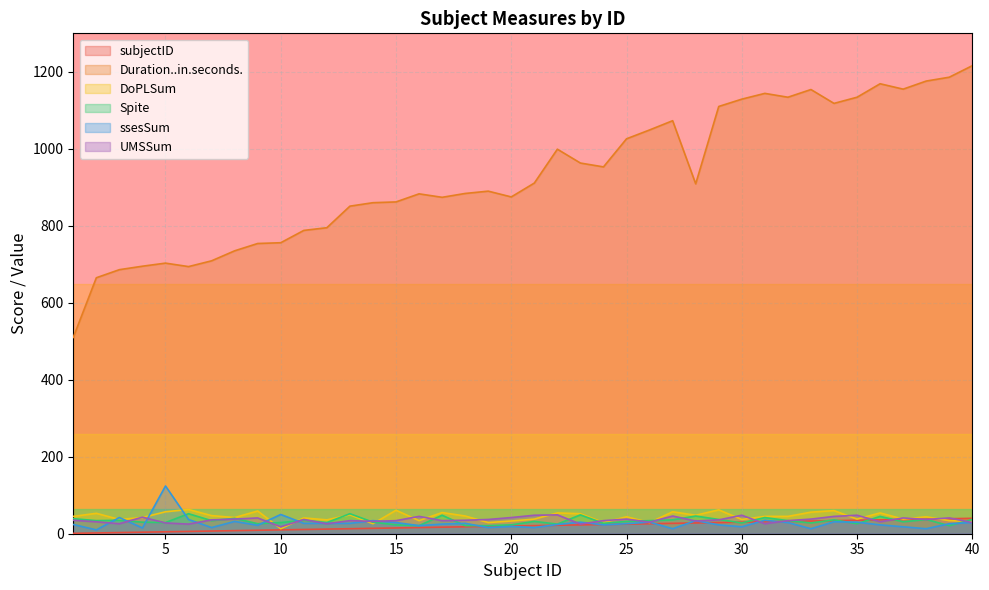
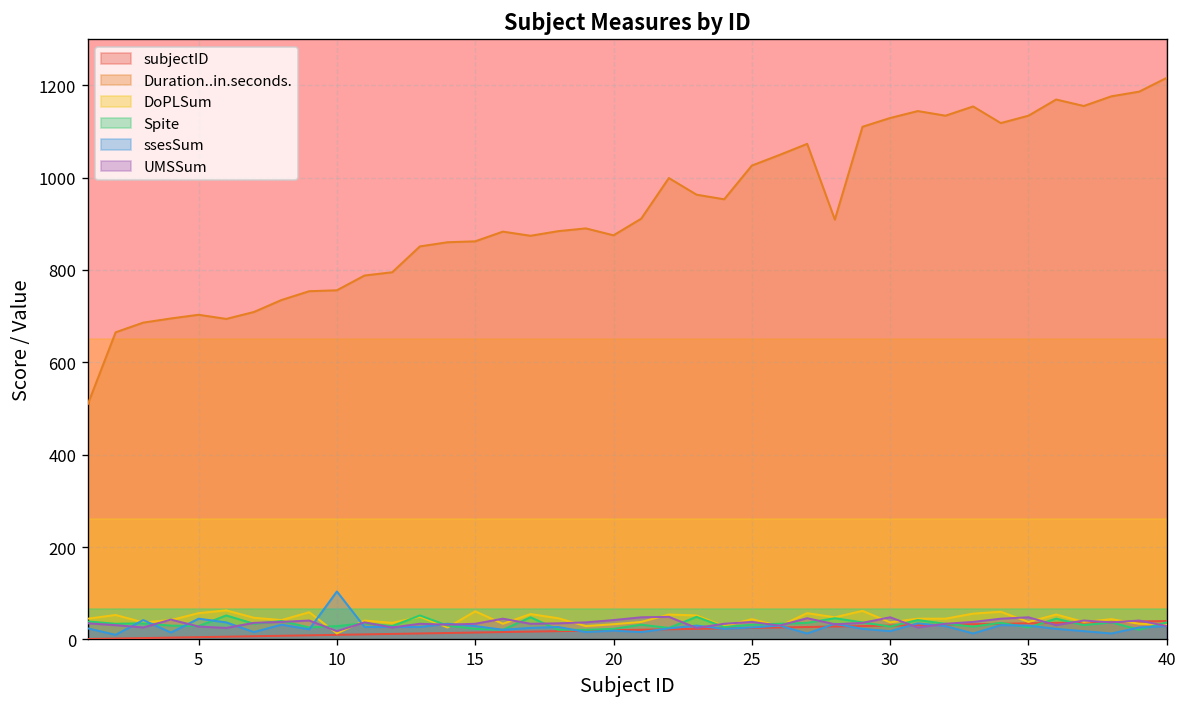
ssesSum, 5: 120 -> 50
ssesSum, 10: 50 -> 100
